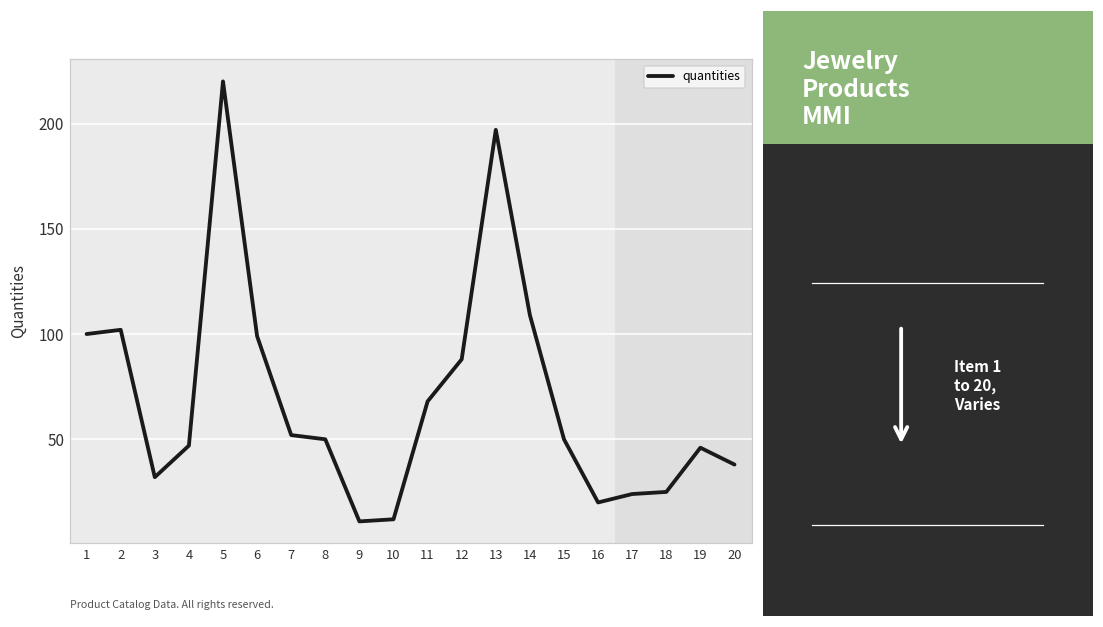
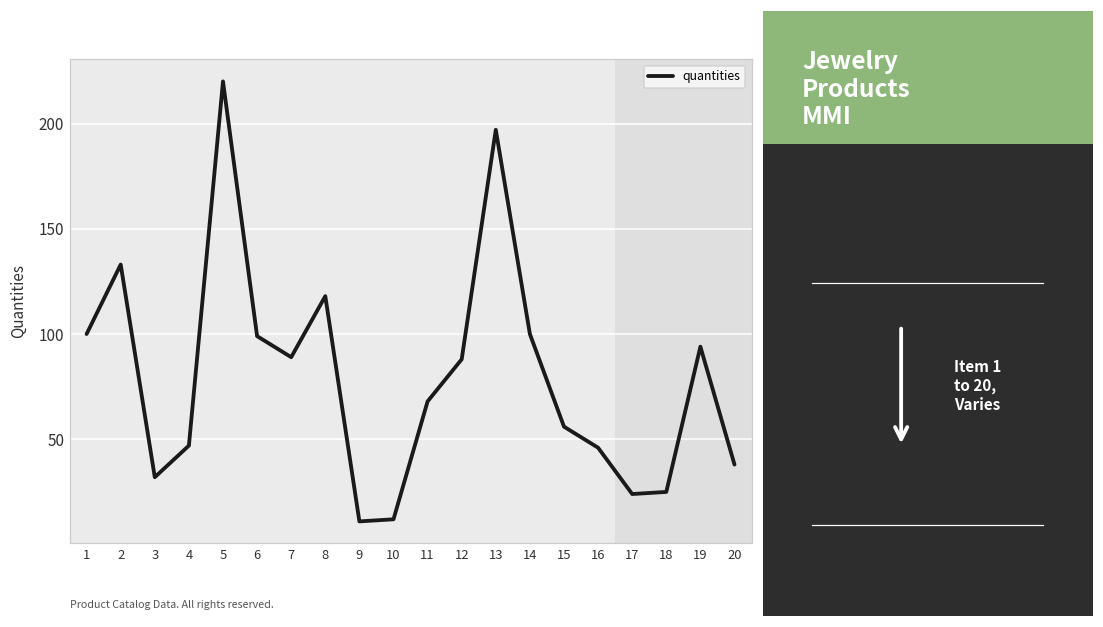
2: 102 -> 133
7: 52 -> 89
8: 50 -> 118
14: 109 -> 100
15: 50 -> 56
16: 20 -> 46
19: 46 -> 94
